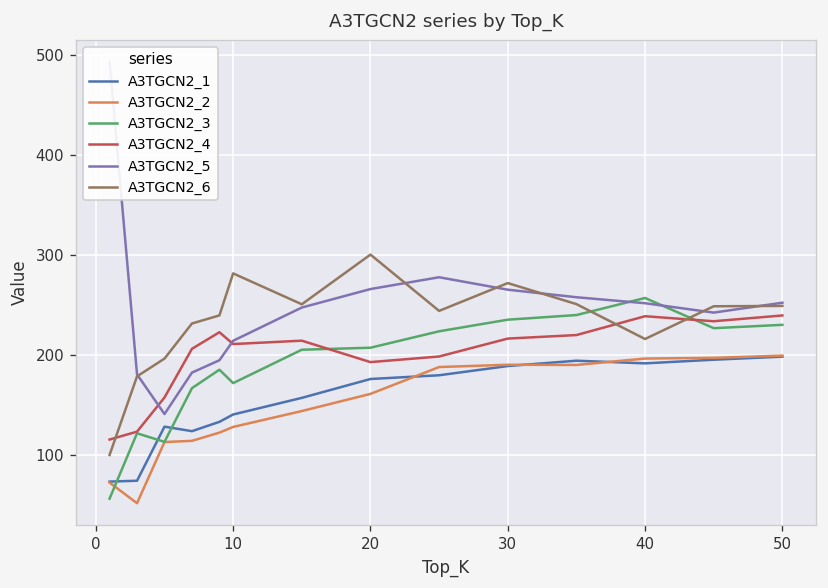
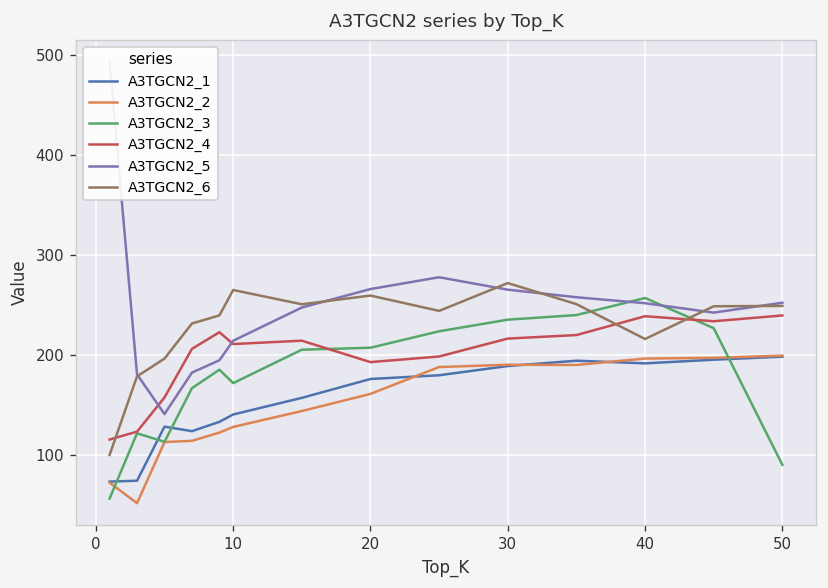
A3TGCN2_6, 10: 280 -> 270
A3TGCN2_6, 20: 300 -> 260
A3TGCN2_3, 50: 230 -> 90
